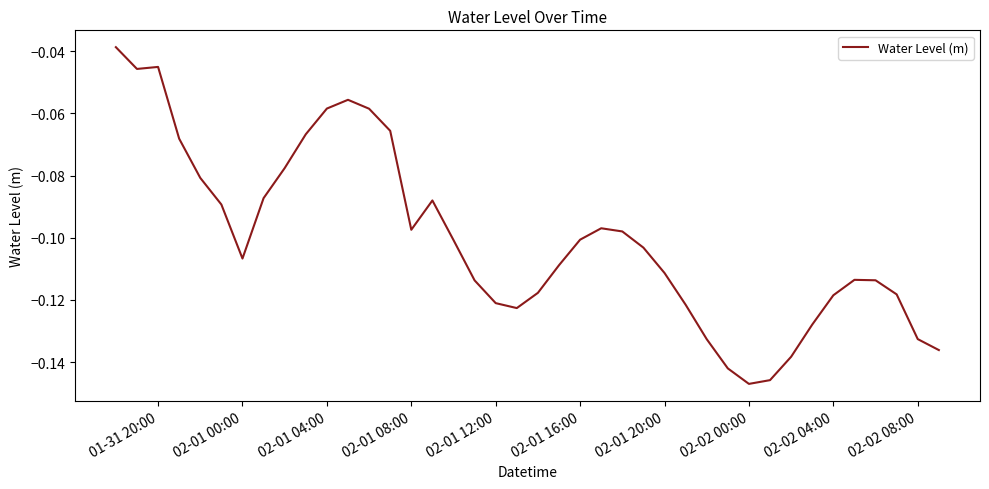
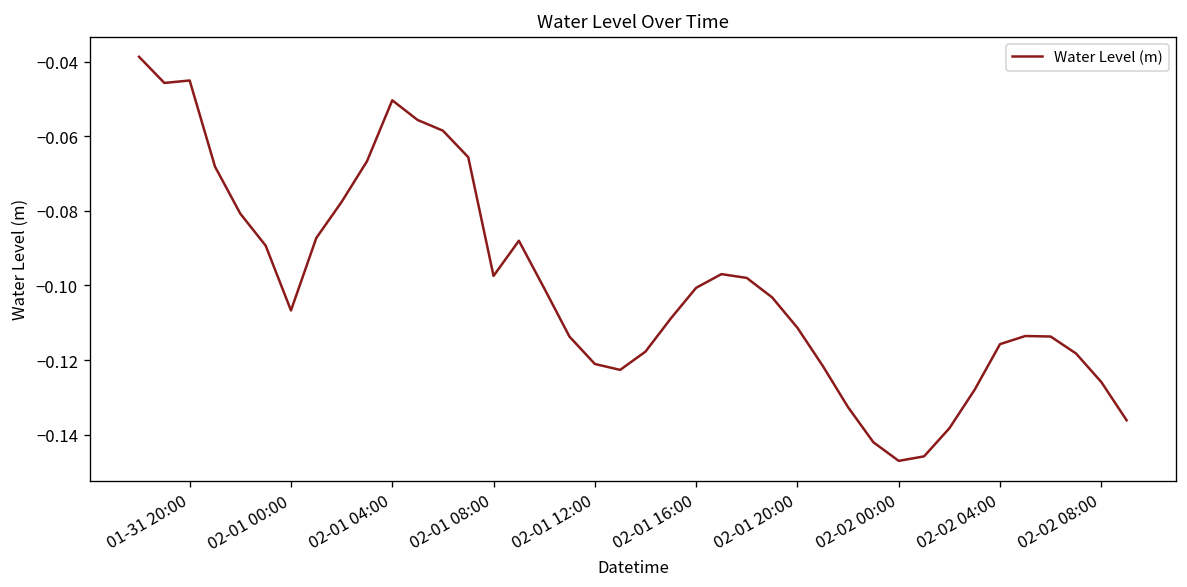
02-01 04:00: -0.058 -> -0.050
02-02 04:00: -0.119 -> -0.116
02-02 08:00: -0.133 -> -0.126
